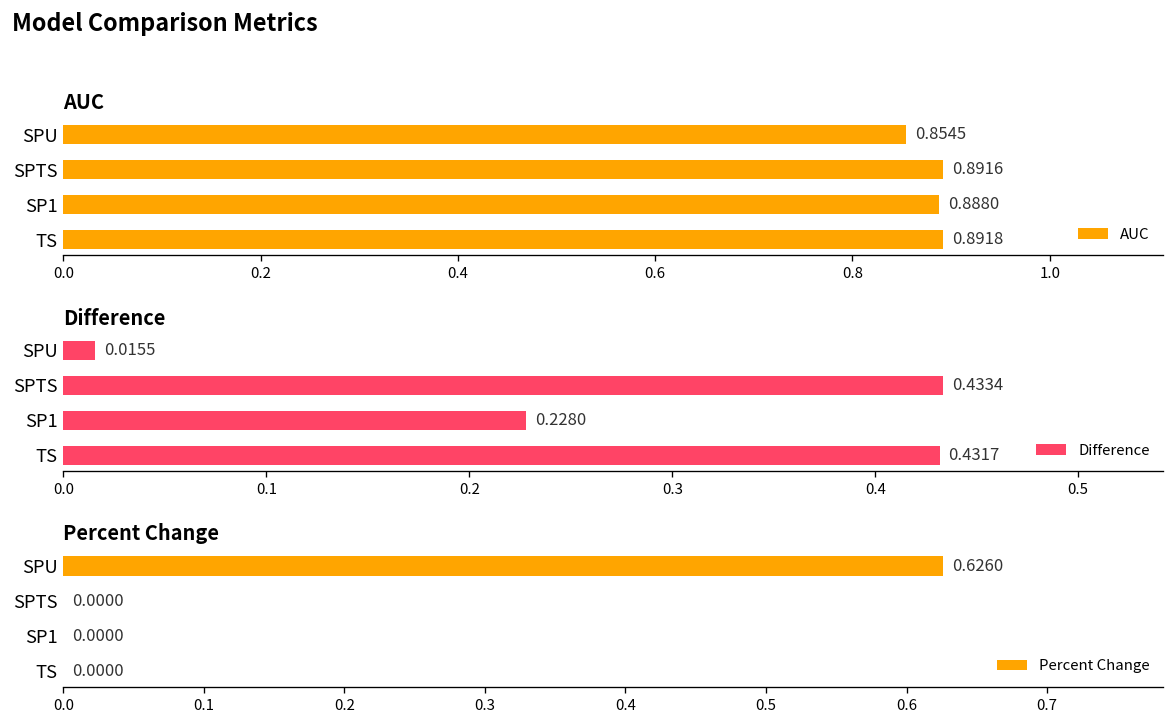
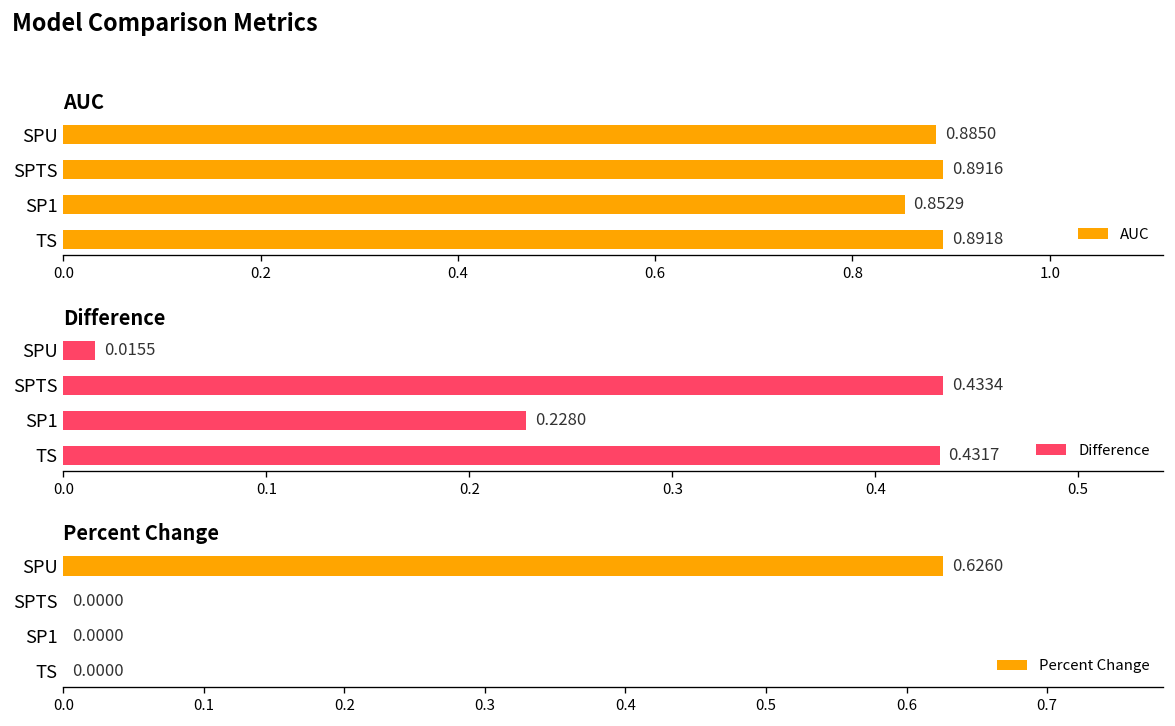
AUC, SPU: 0.8545 -> 0.8850
AUC, SP1: 0.8880 -> 0.8529
